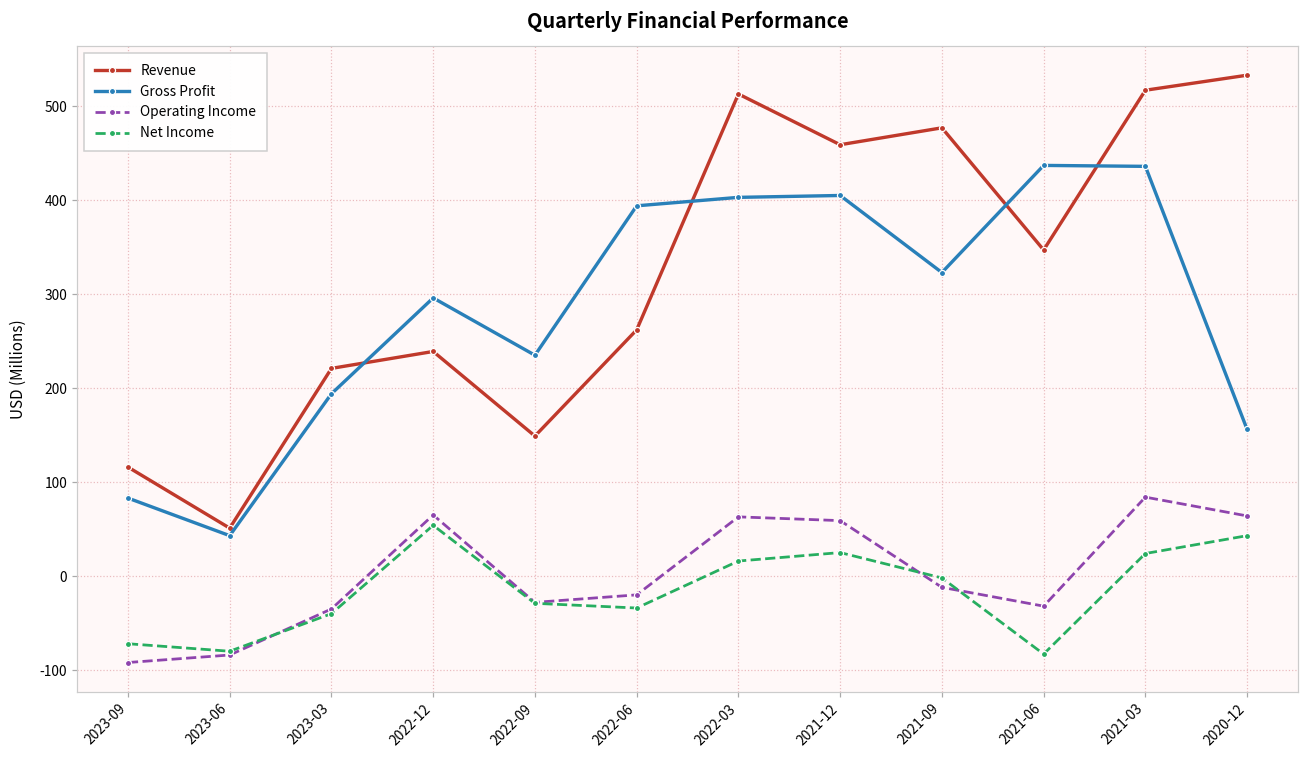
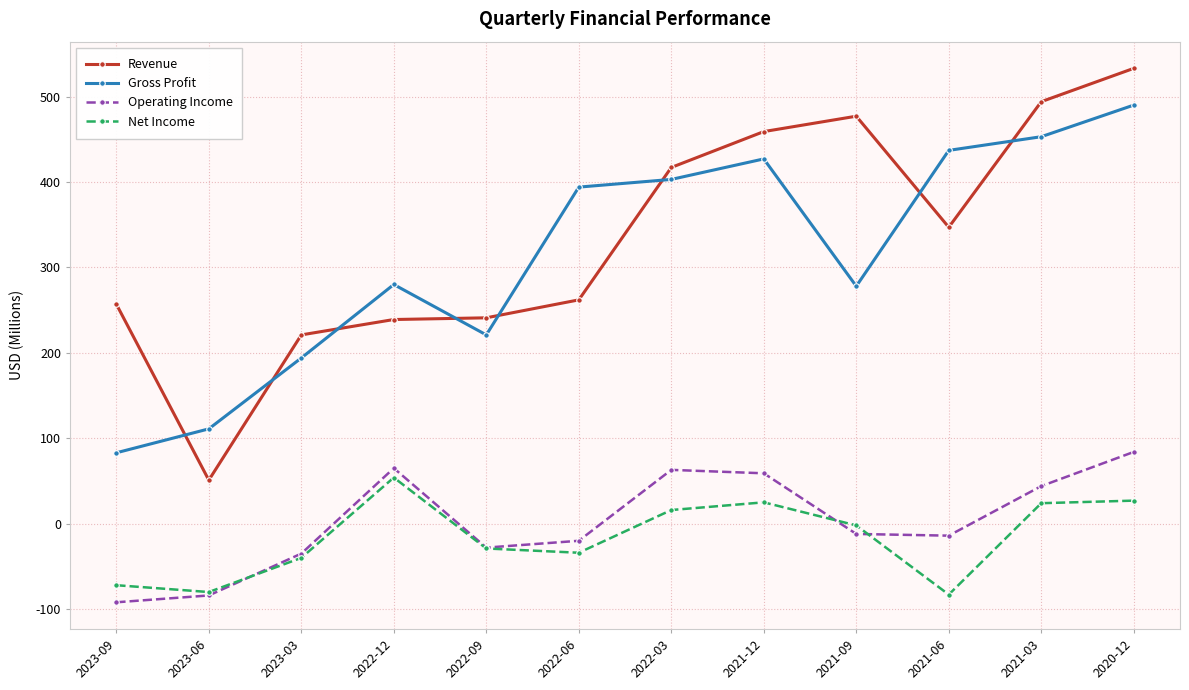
Revenue, 2023-09: 120 -> 260
Gross Profit, 2023-06: 40 -> 110
Gross Profit, 2022-12: 300 -> 280
Revenue, 2022-09: 150 -> 240
Gross Profit, 2022-09: 240 -> 220
Revenue, 2022-03: 510 -> 420
Gross Profit, 2021-12: 410 -> 430
Gross Profit, 2021-09: 320 -> 280
Operating Income, 2021-06: -30 -> -10
Revenue, 2021-03: 520 -> 490
Gross Profit, 2021-03: 440 -> 450
Operating Income, 2021-03: 80 -> 40
Gross Profit, 2020-12: 160 -> 490
Operating Income, 2020-12: 60 -> 80
Net Income, 2020-12: 40 -> 30
